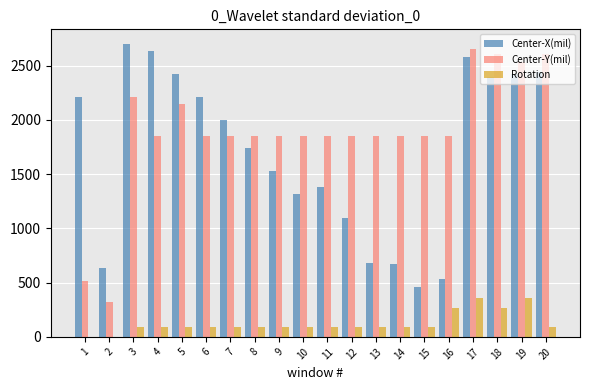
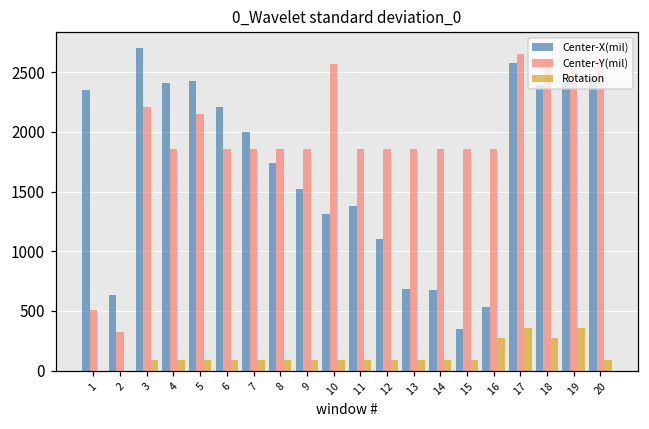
Center-X(mil), 1: 2210 -> 2350
Center-X(mil), 4: 2640 -> 2410
Center-Y(mil), 10: 1850 -> 2570
Center-X(mil), 15: 460 -> 350
